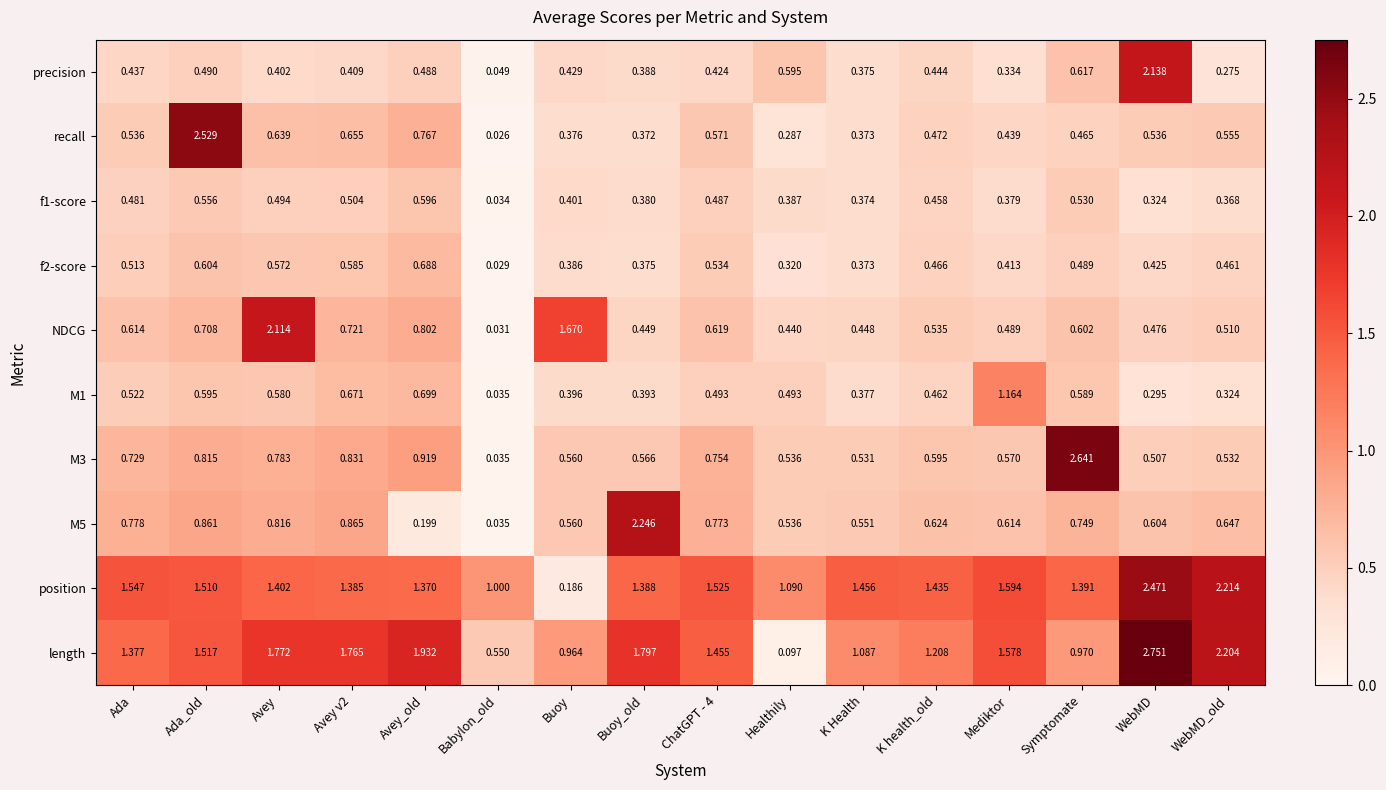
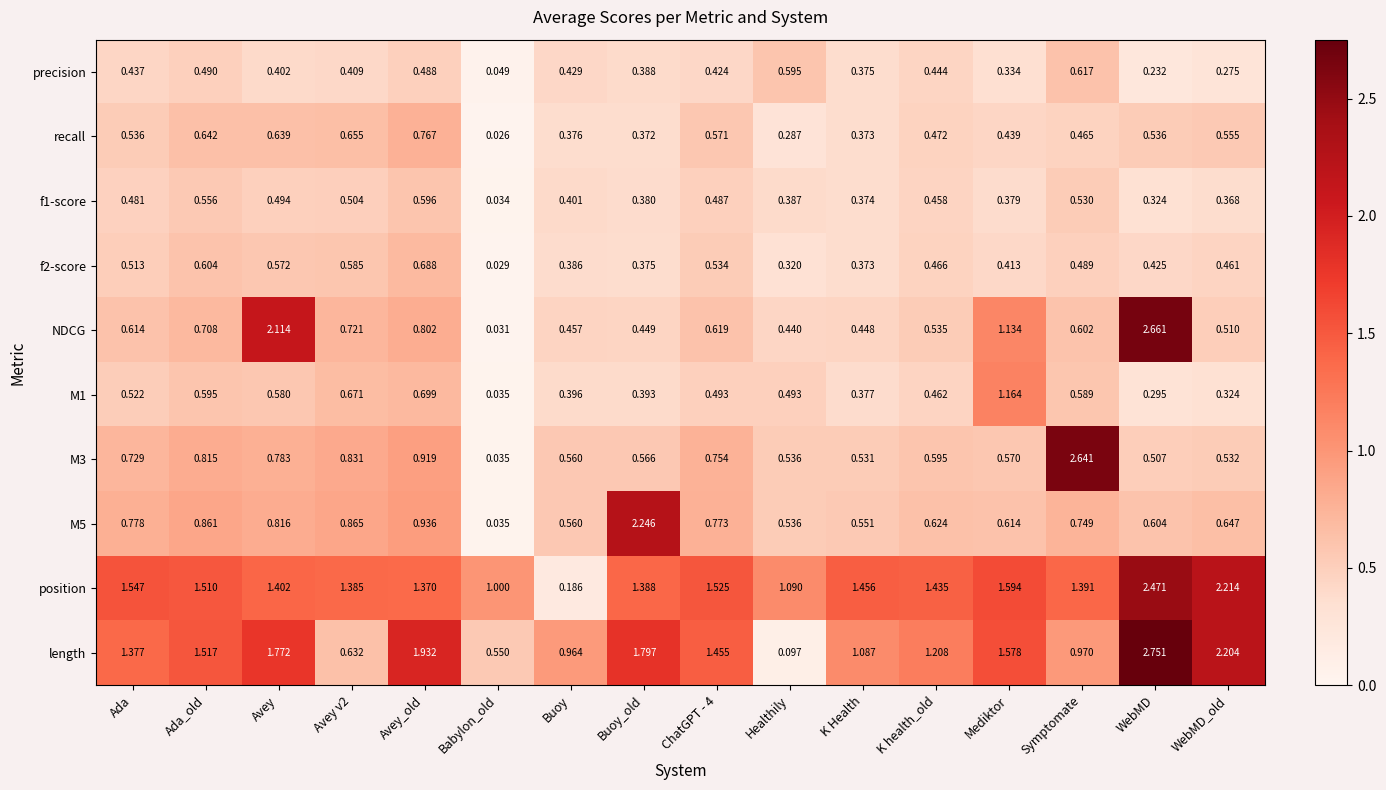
precision, WebMD: 2.138 -> 0.232
recall, Ada_old: 2.529 -> 0.642
NDCG, Buoy: 1.670 -> 0.457
NDCG, Mediktor: 0.489 -> 1.134
NDCG, WebMD: 0.476 -> 2.661
M5, Avey_old: 0.199 -> 0.936
length, Avey v2: 1.765 -> 0.632
